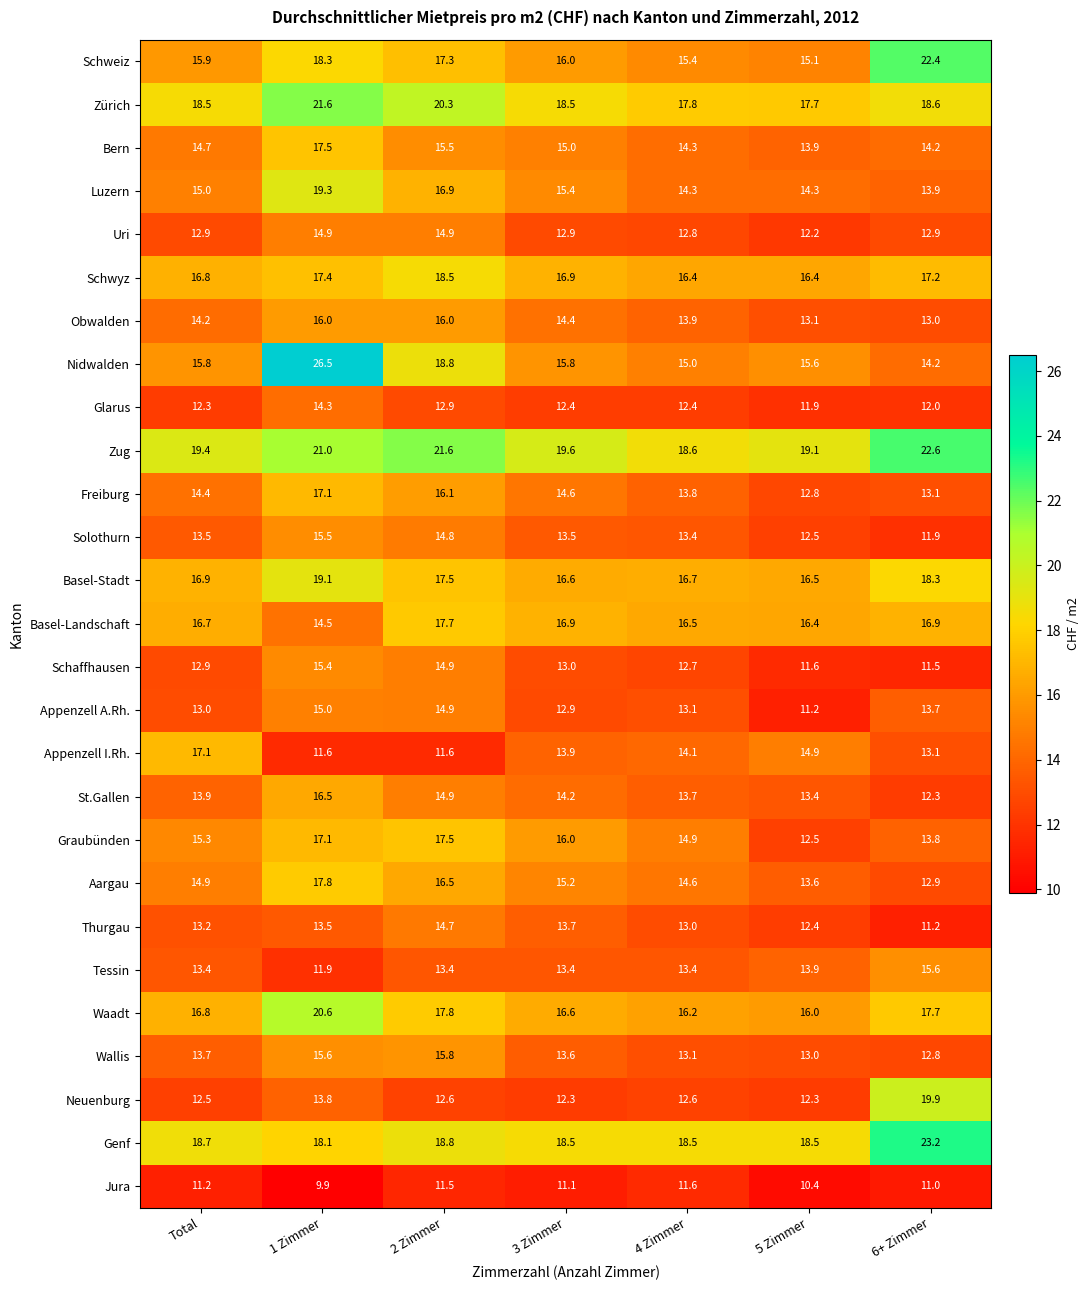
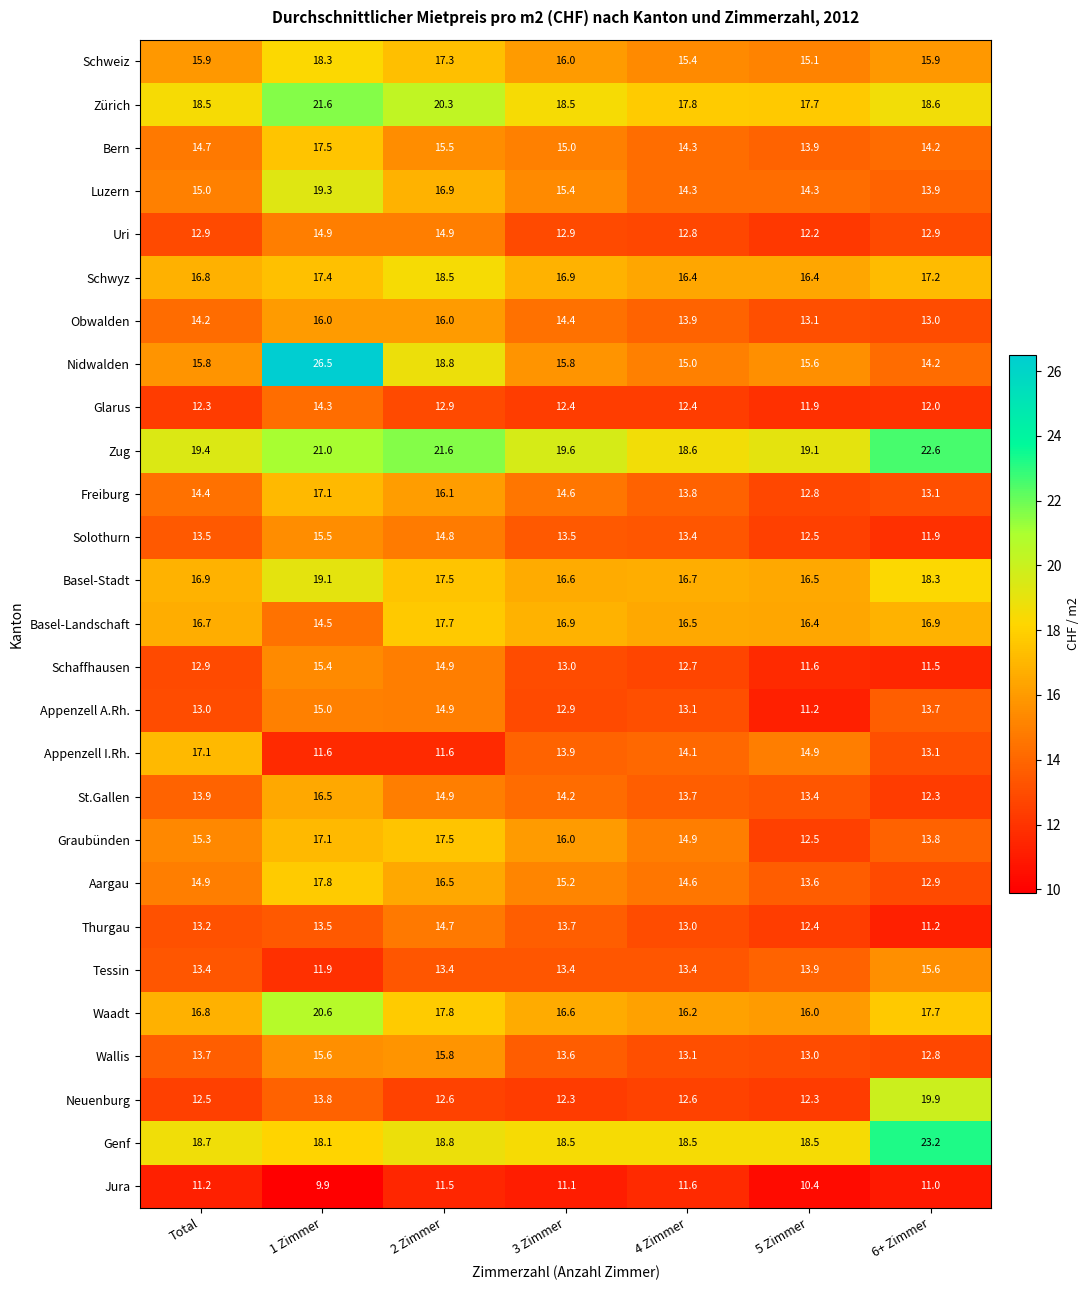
Schweiz, 6+ Zimmer: 22.4 -> 15.9
